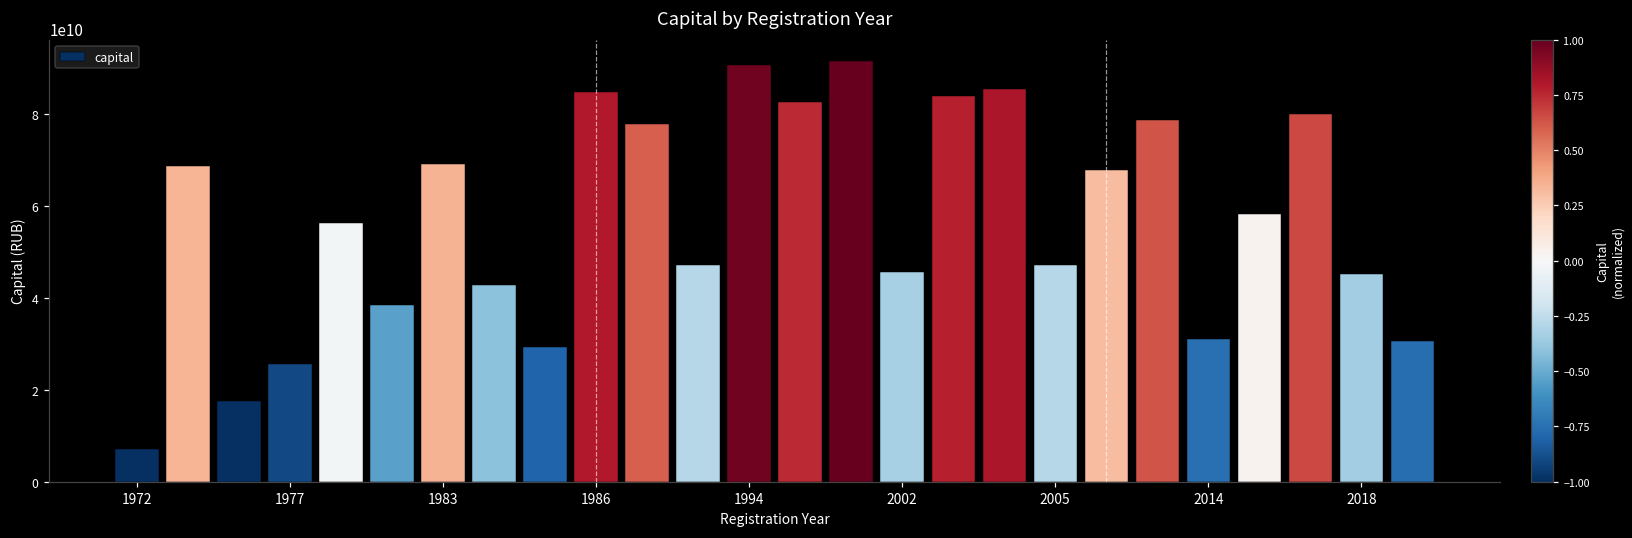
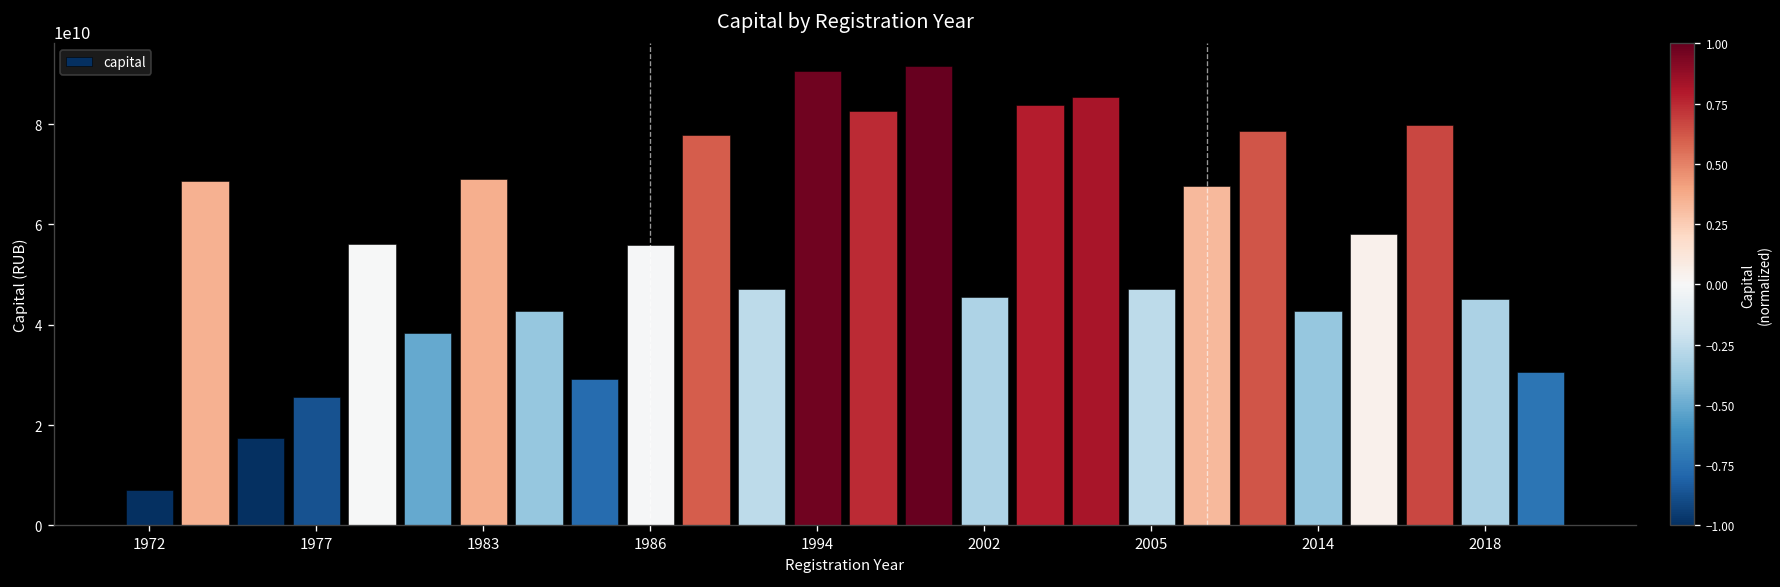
1986: 85000000000 -> 56000000000
2014: 31000000000 -> 43000000000
